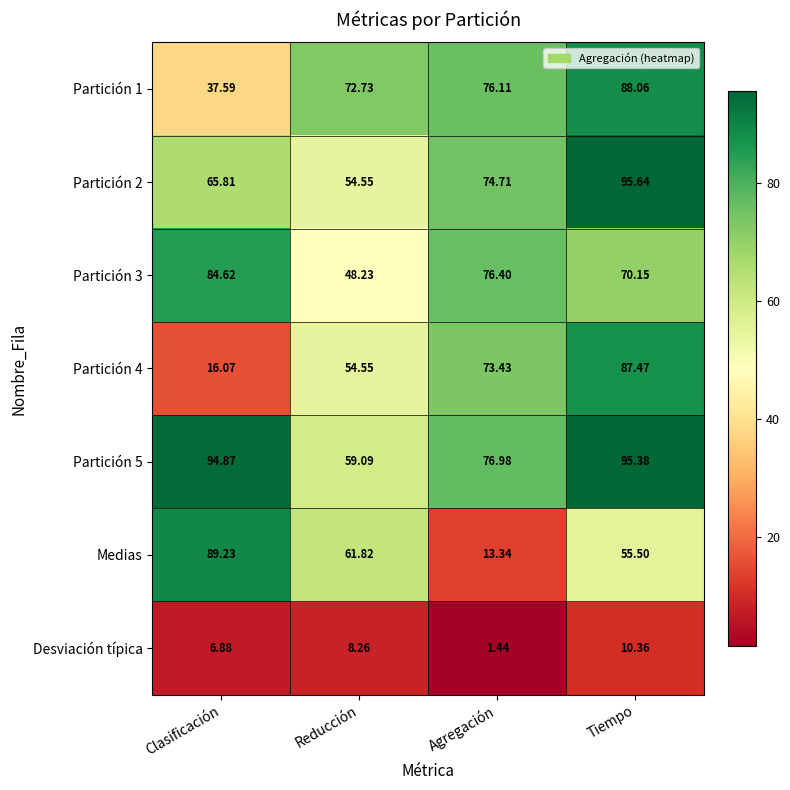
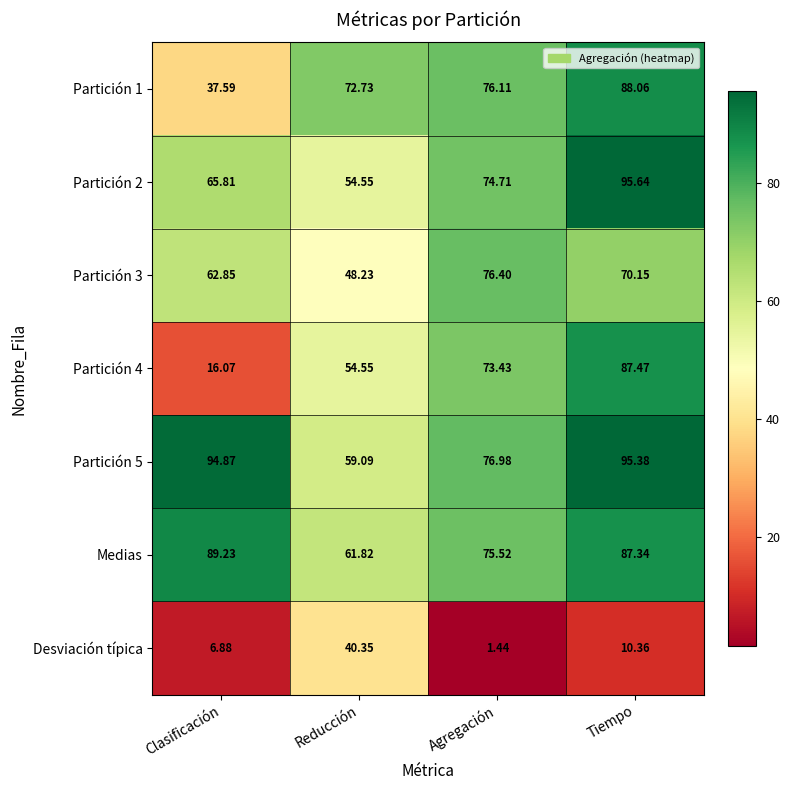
Partición 3, Clasificación: 84.62 -> 62.85
Medias, Agregación: 13.34 -> 75.52
Medias, Tiempo: 55.50 -> 87.34
Desviación típica, Reducción: 8.26 -> 40.35
